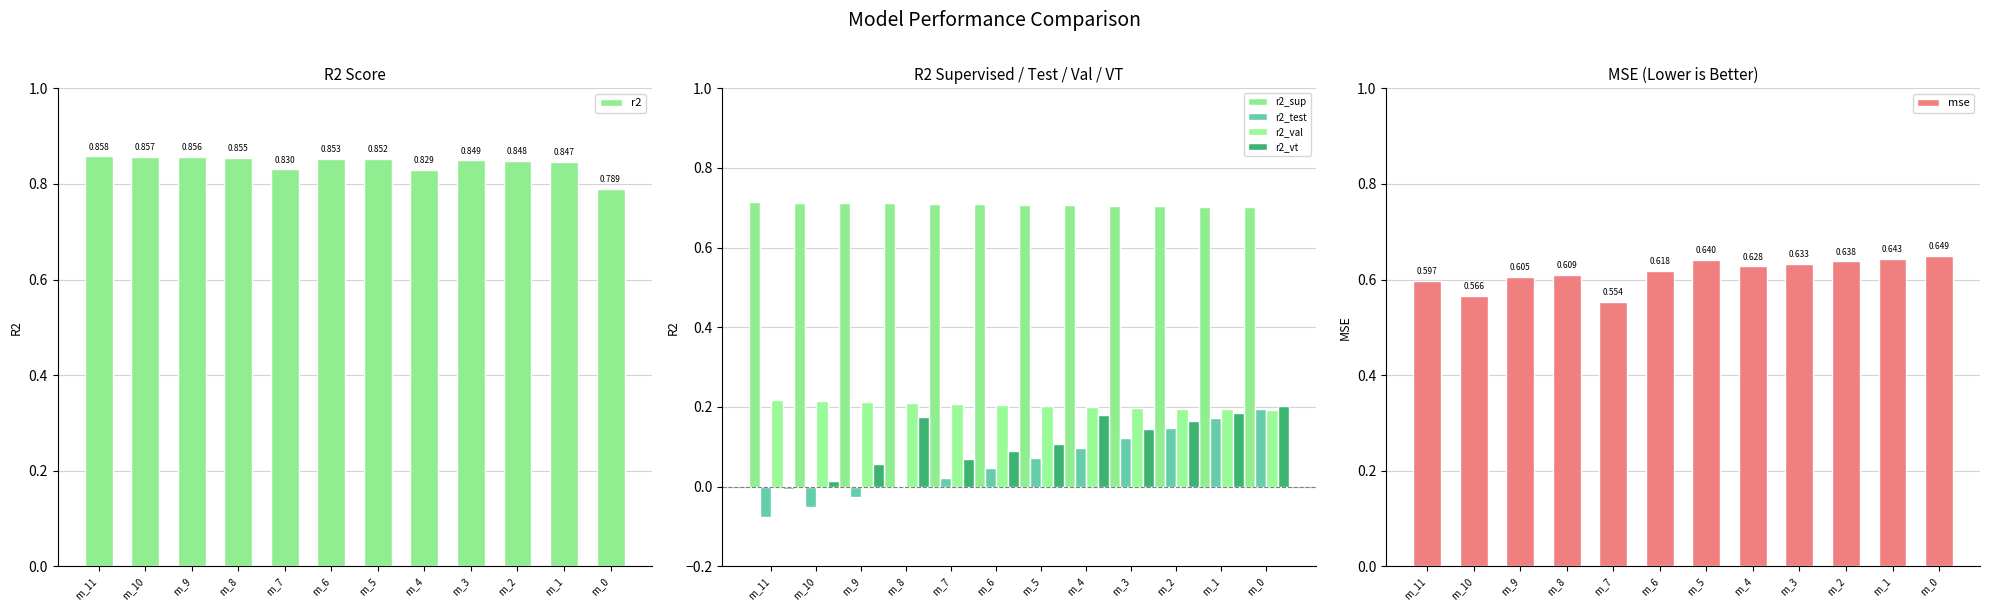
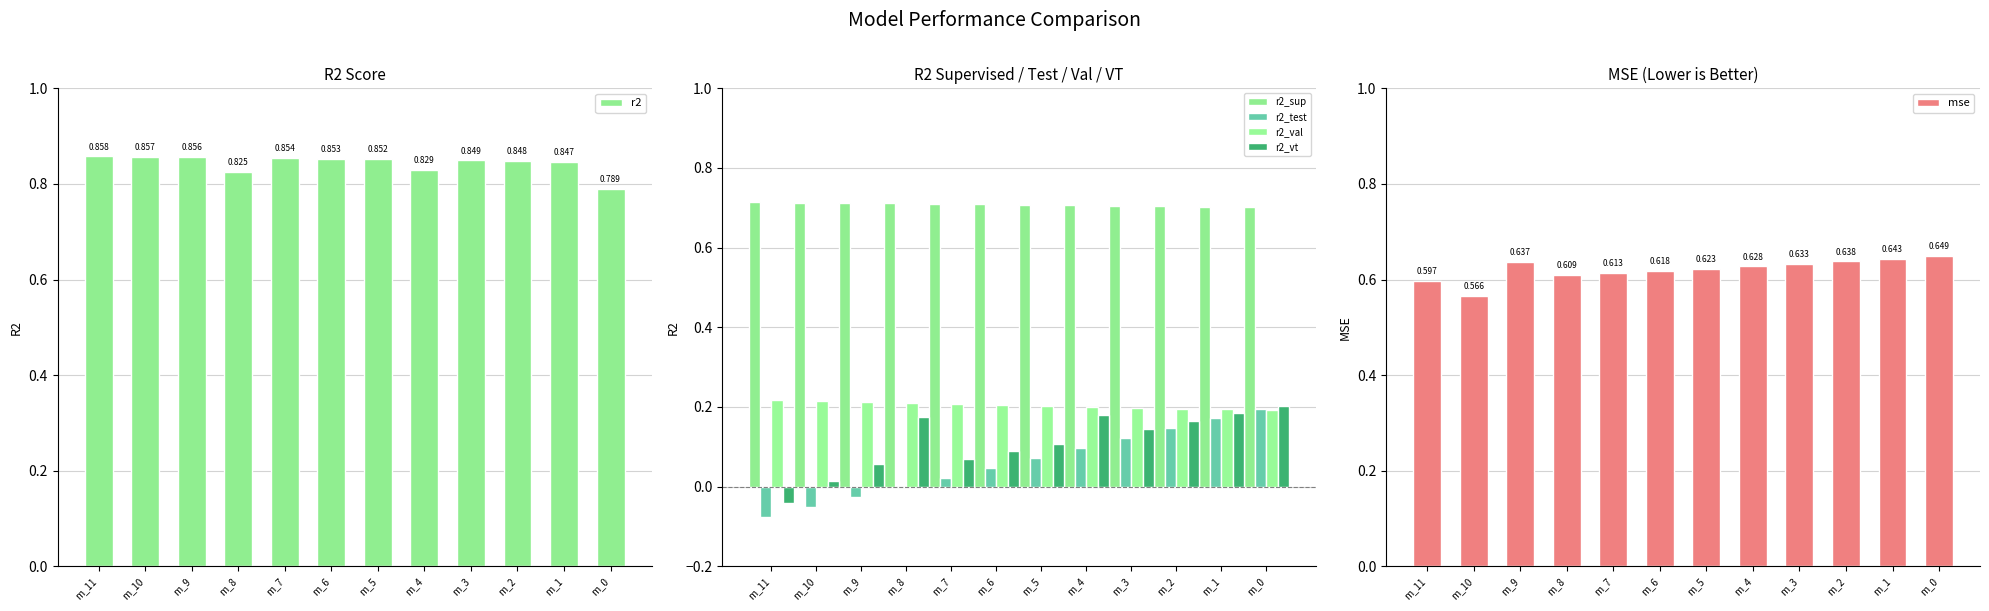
R2 Score, m_8: 0.855 -> 0.825
R2 Score, m_7: 0.830 -> 0.854
R2 Supervised / Test / Val / VT, r2_vt, m_11: -0.01 -> -0.04
MSE (Lower is Better), m_9: 0.605 -> 0.637
MSE (Lower is Better), m_7: 0.554 -> 0.613
MSE (Lower is Better), m_5: 0.640 -> 0.623
